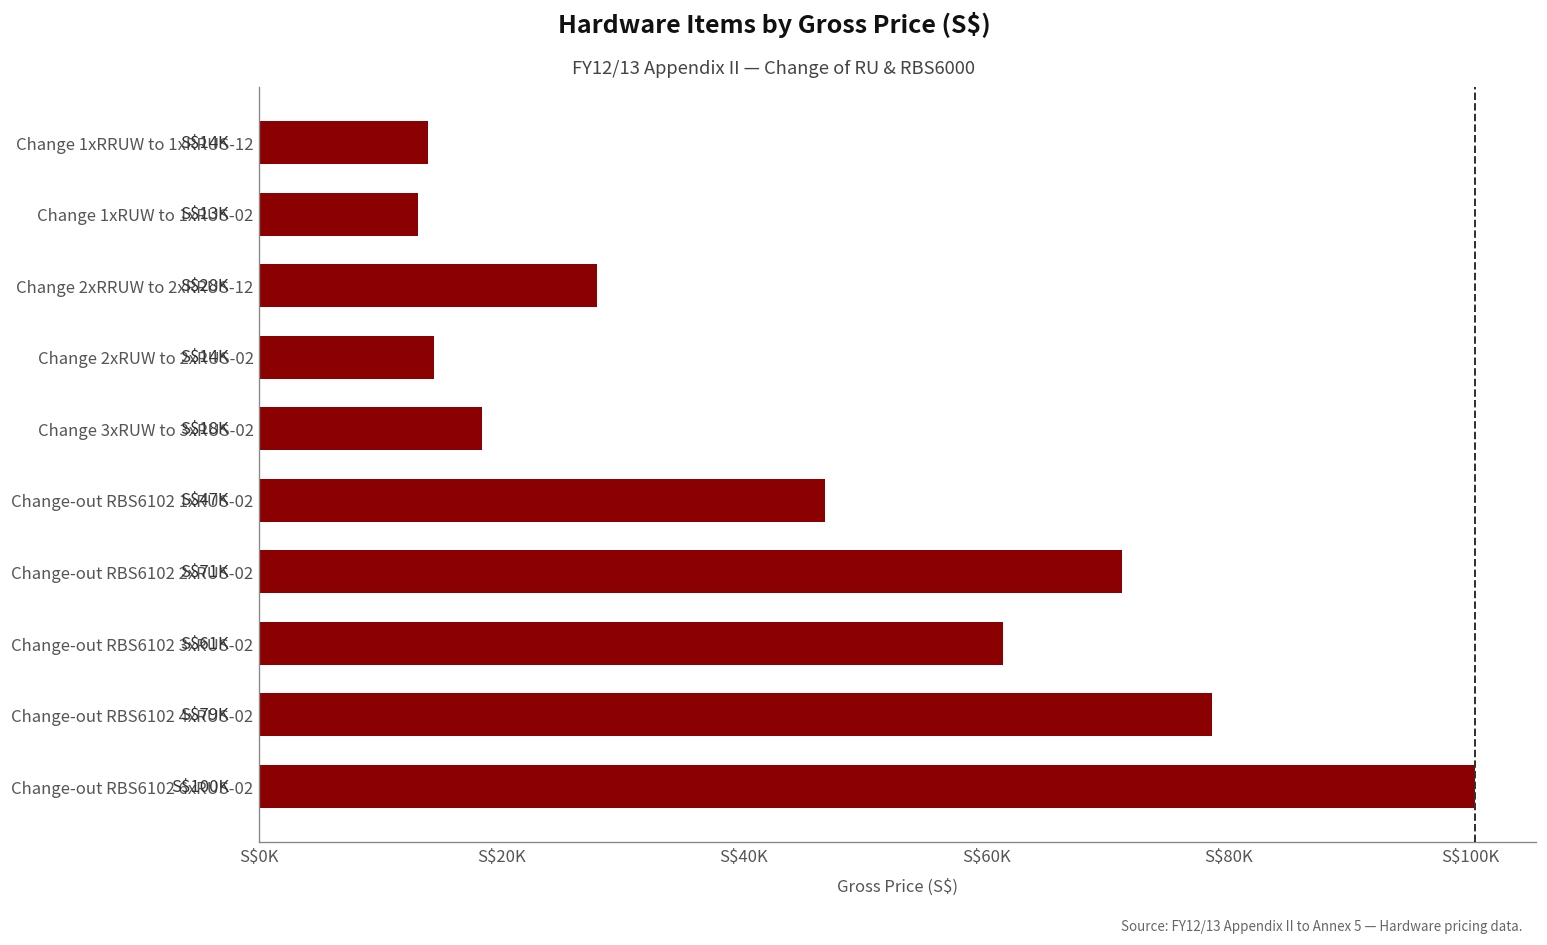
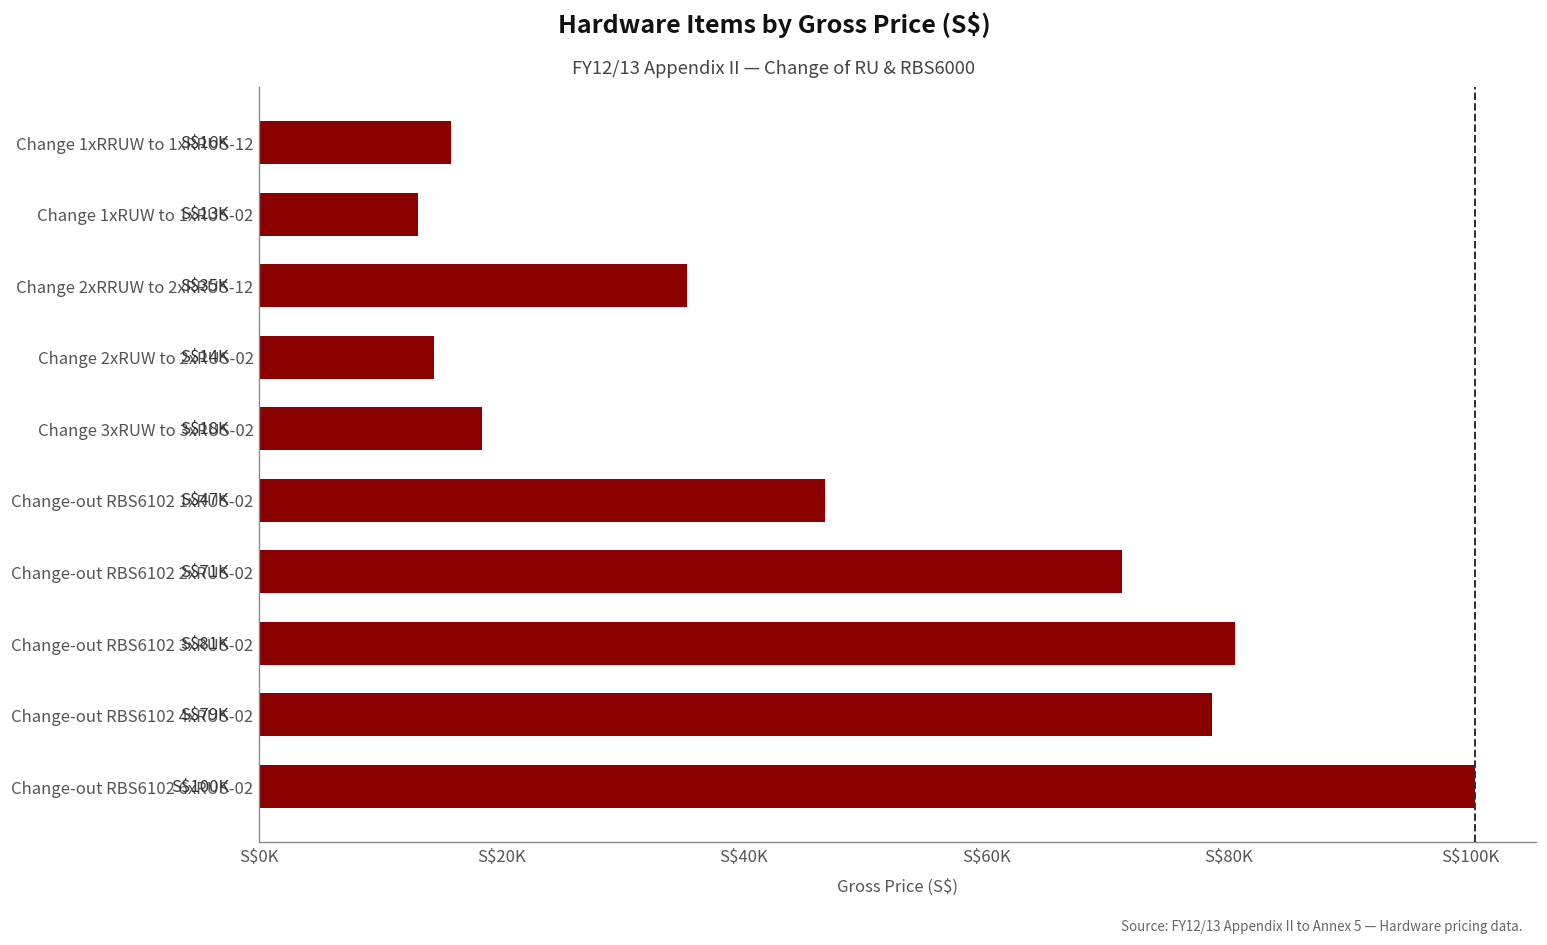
Change 1xRRUW to 1xRRUS-12: $14K -> $16K
Change 2xRRUW to 2xRRUS-12: $28K -> $35K
Change-out RBS6102 3xRUS-02: $61K -> $81K
